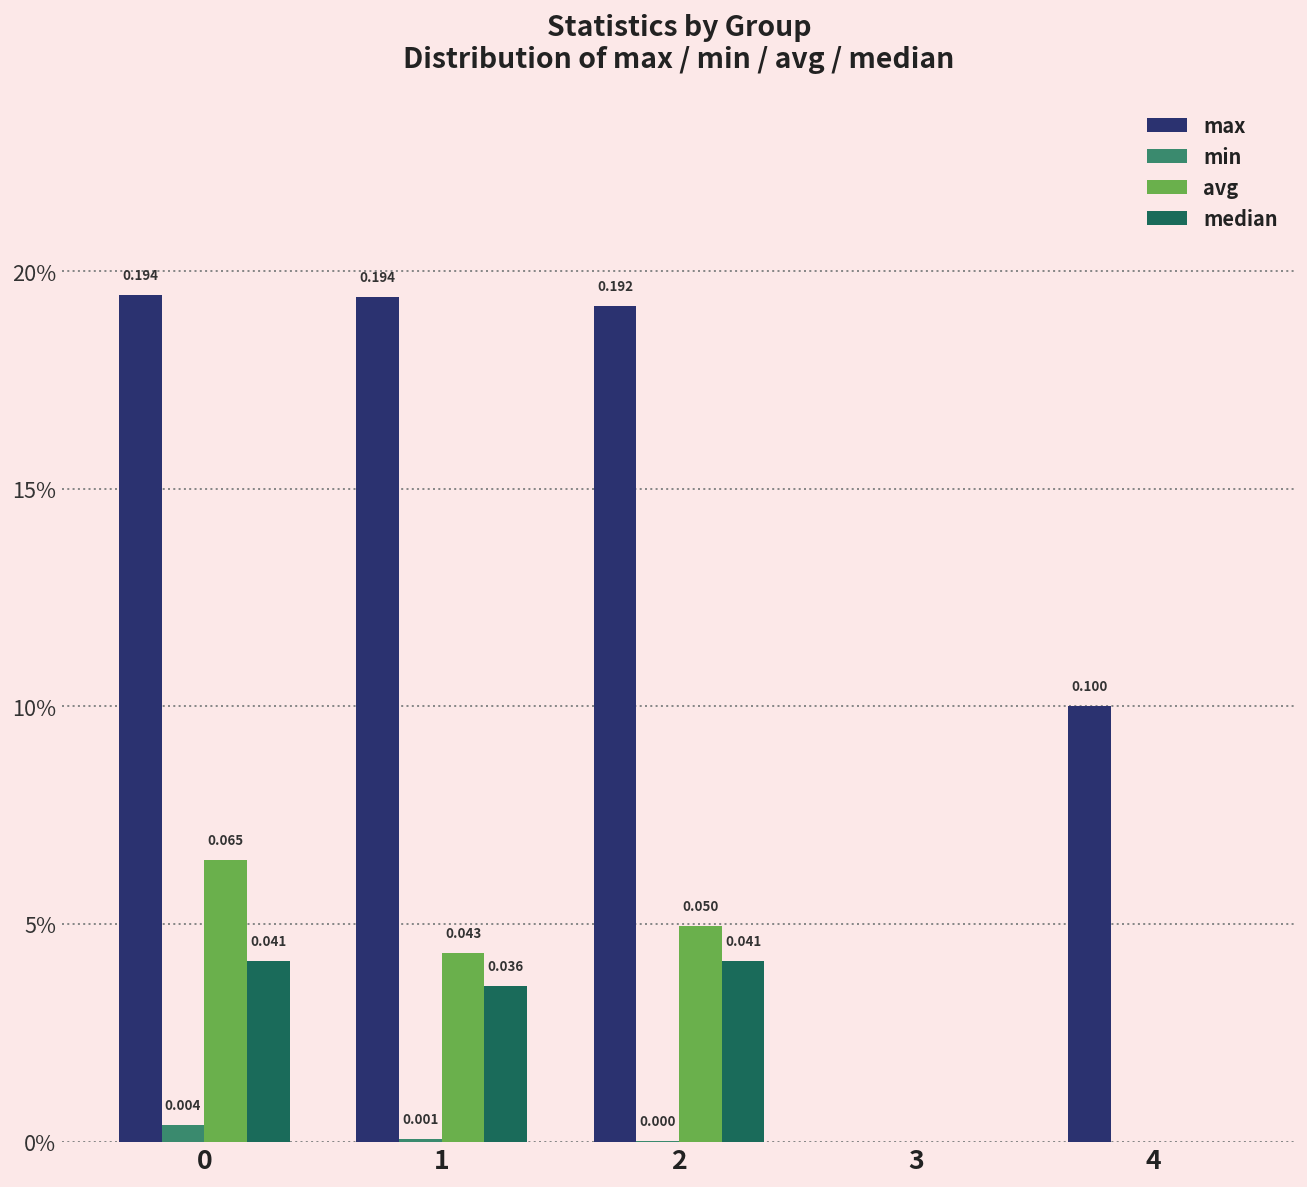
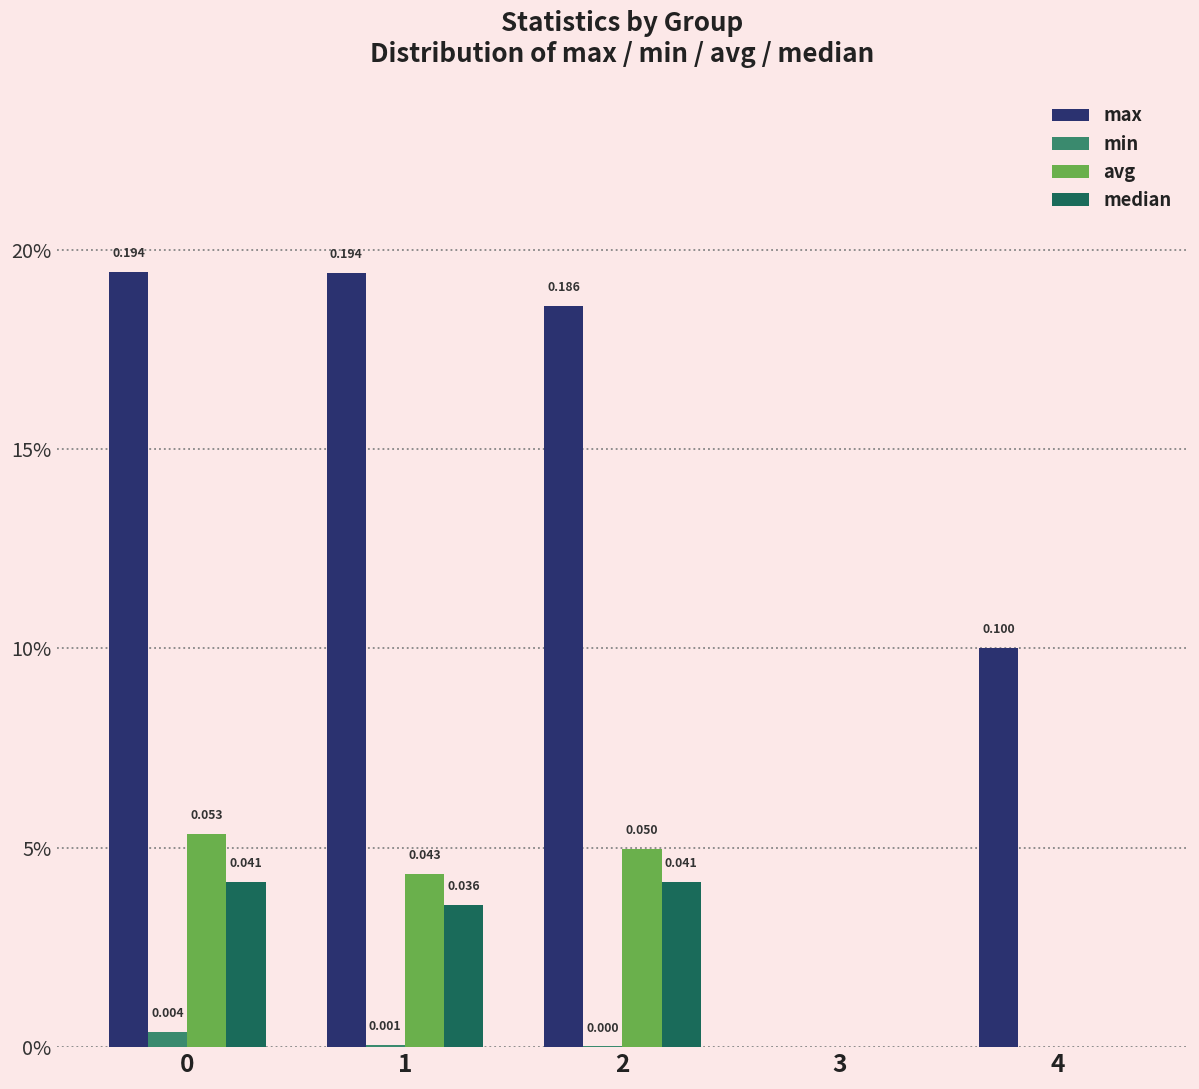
avg, 0: 0.065 -> 0.053
max, 2: 0.192 -> 0.186
